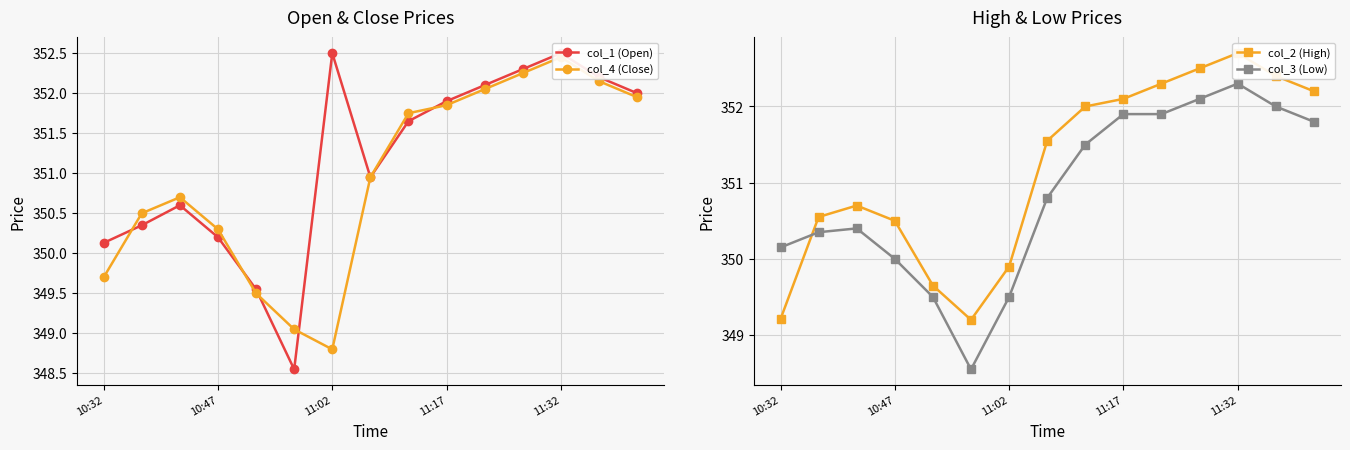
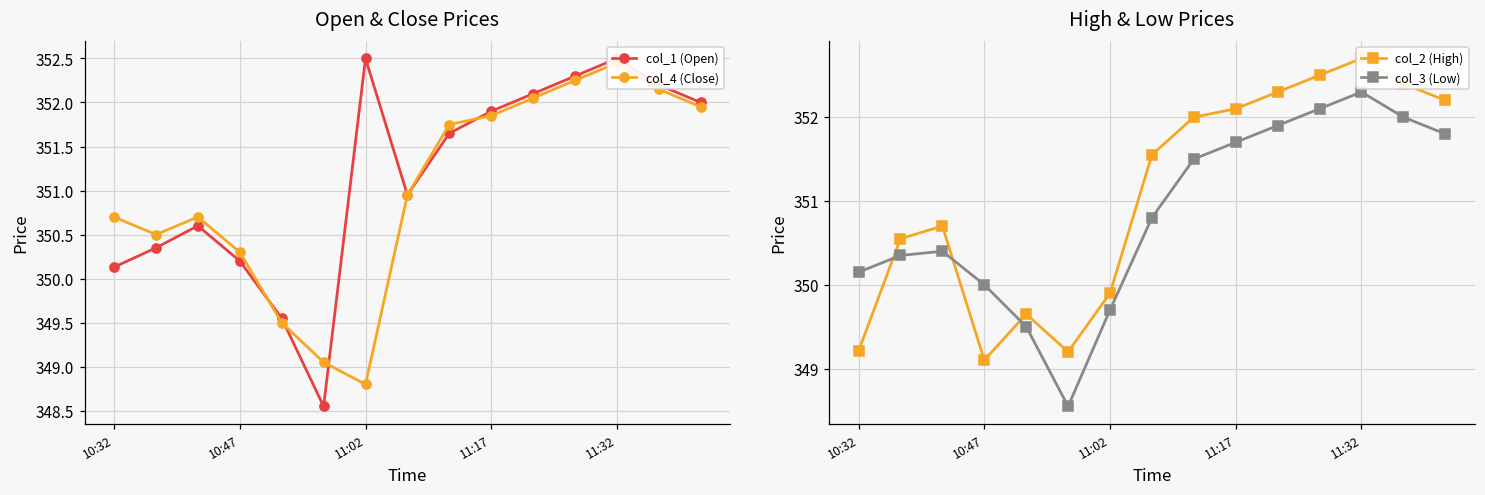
Open & Close Prices, col_4 (Close), 10:32: 349.7 -> 350.7
High & Low Prices, col_2 (High), 10:47: 350.5 -> 349.1
High & Low Prices, col_3 (Low), 11:02: 349.5 -> 349.7
High & Low Prices, col_3 (Low), 11:17: 351.9 -> 351.7
